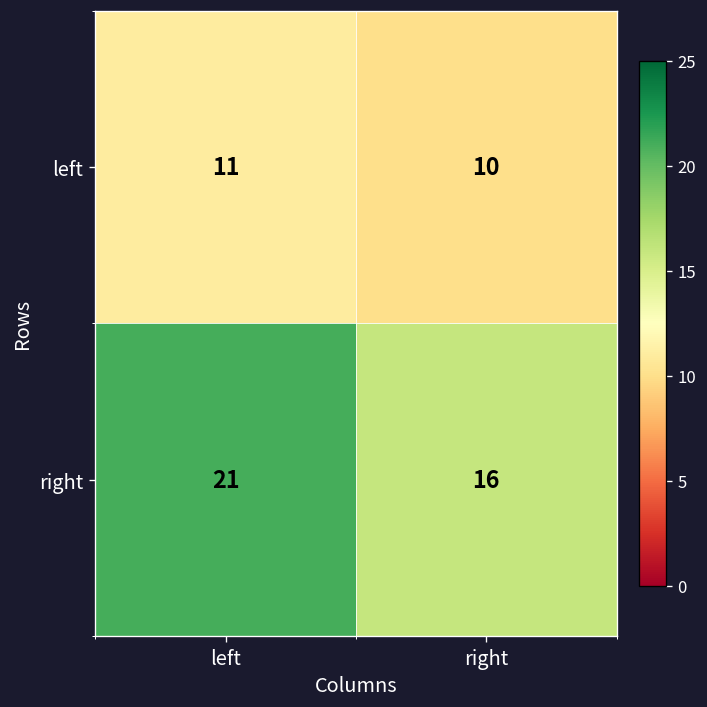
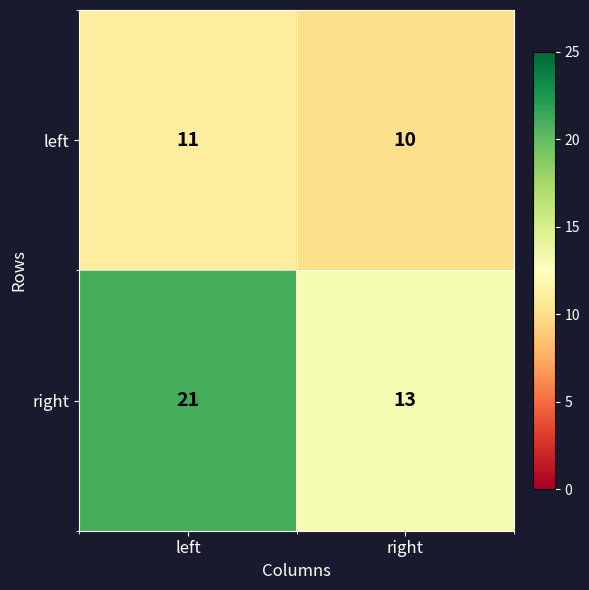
right, right: 16 -> 13
